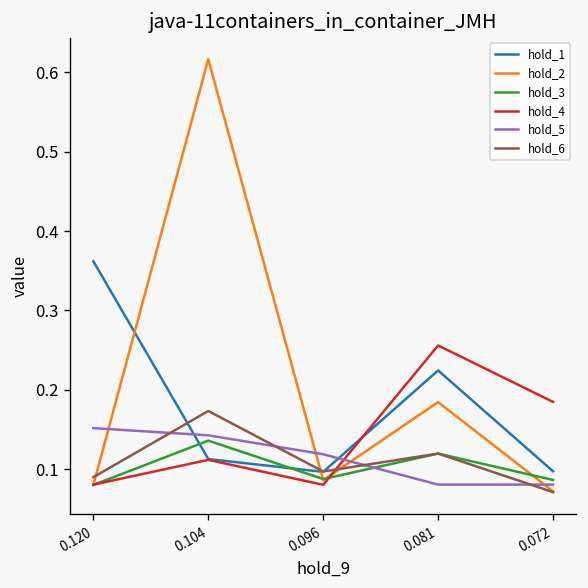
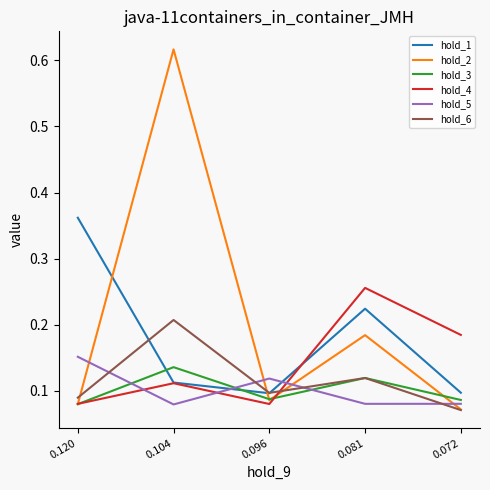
hold_5, 0.104: 0.14 -> 0.08
hold_6, 0.104: 0.17 -> 0.21
